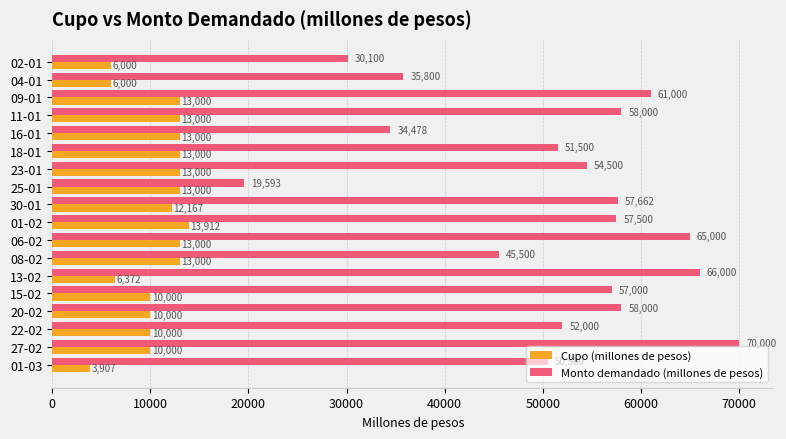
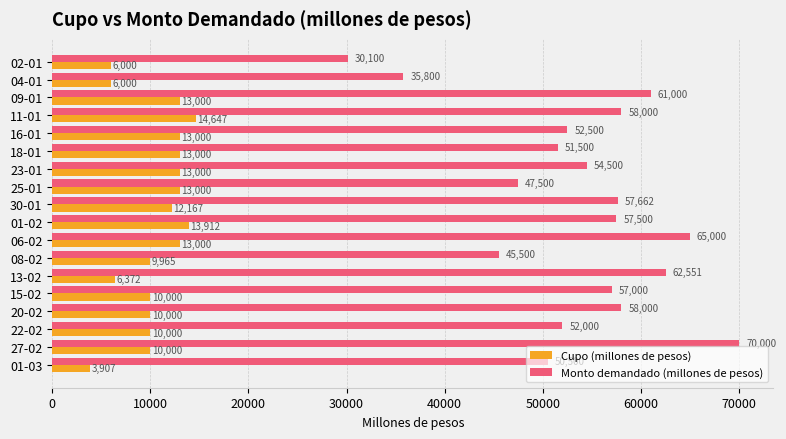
Cupo (millones de pesos), 11-01: 13,000 -> 14,647
Monto demandado (millones de pesos), 16-01: 34,478 -> 52,500
Monto demandado (millones de pesos), 25-01: 19,593 -> 47,500
Cupo (millones de pesos), 08-02: 13,000 -> 9,965
Monto demandado (millones de pesos), 13-02: 66,000 -> 62,551
